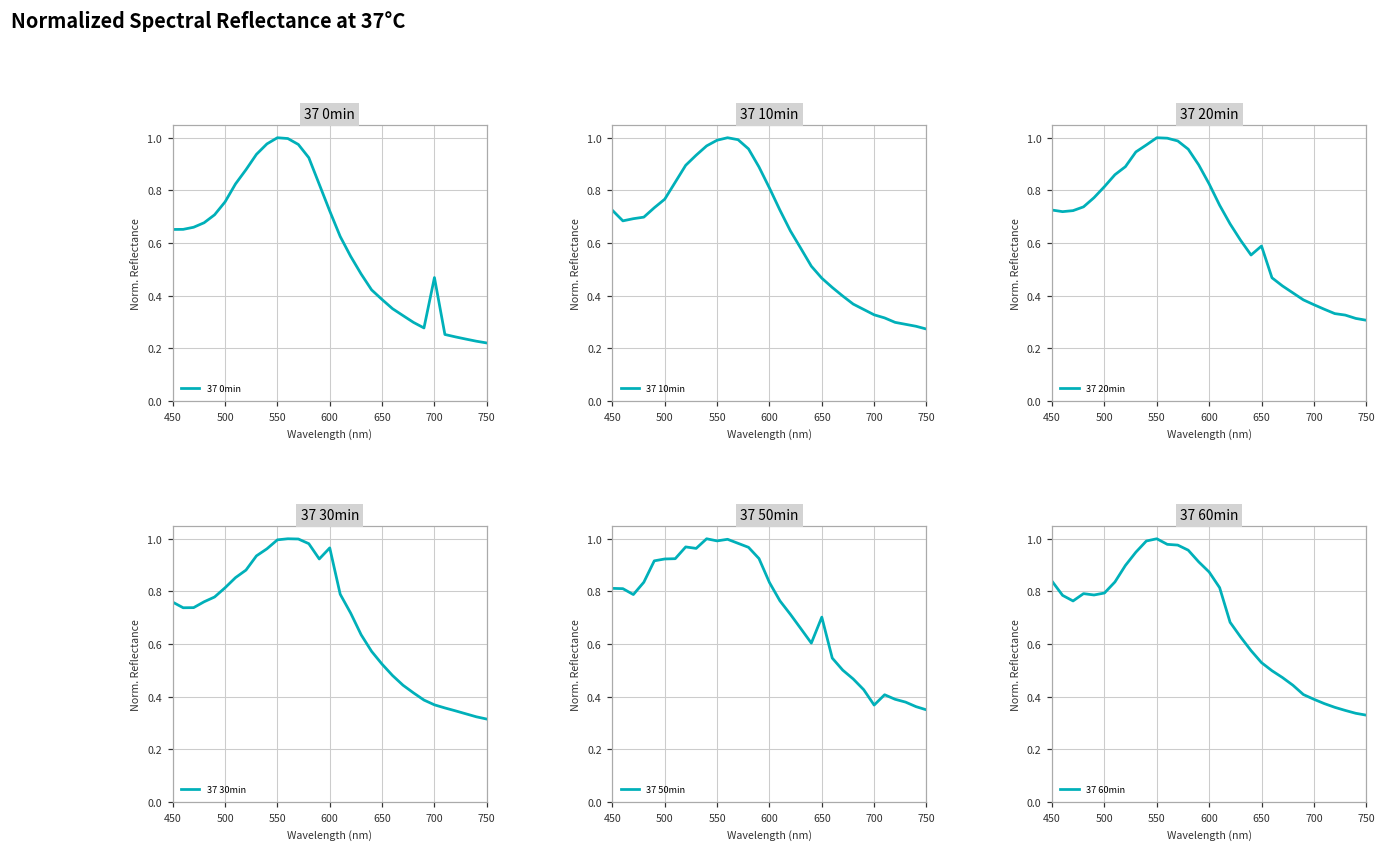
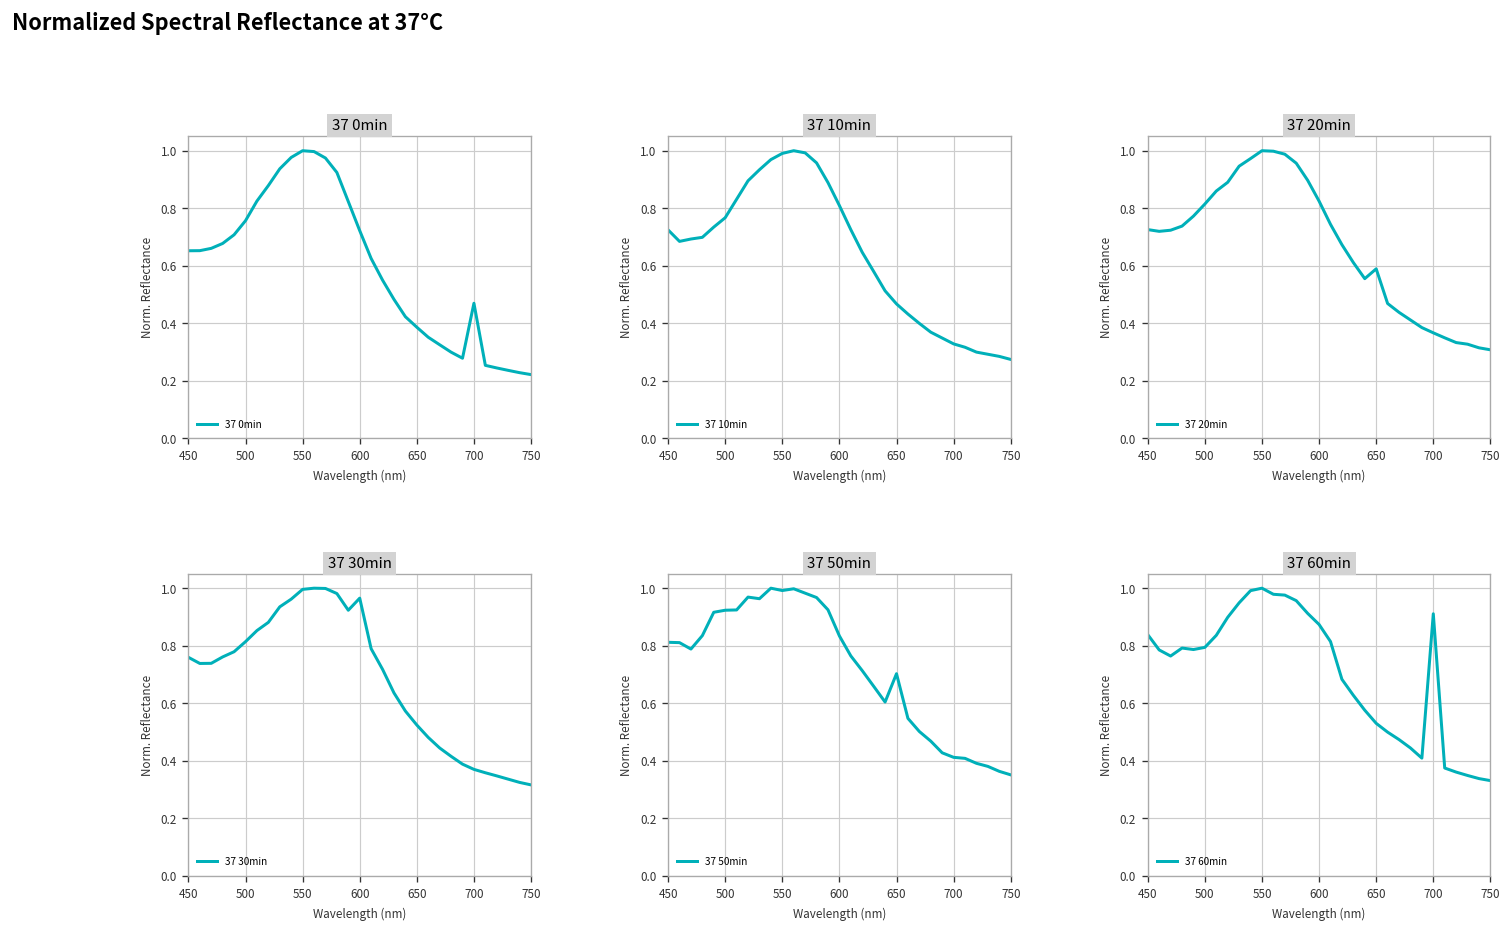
37 50min, 700: 0.37 -> 0.41
37 60min, 700: 0.39 -> 0.91
